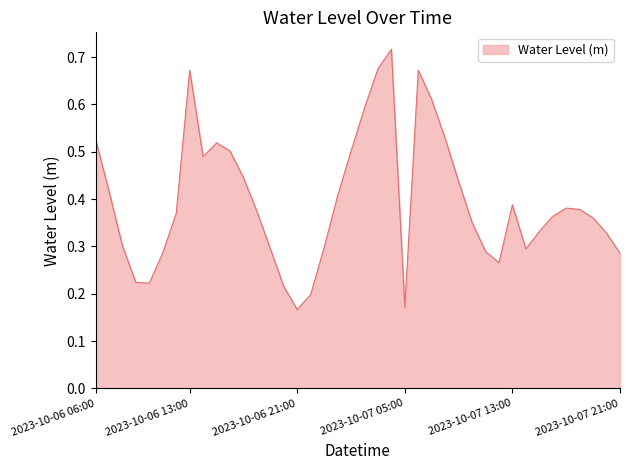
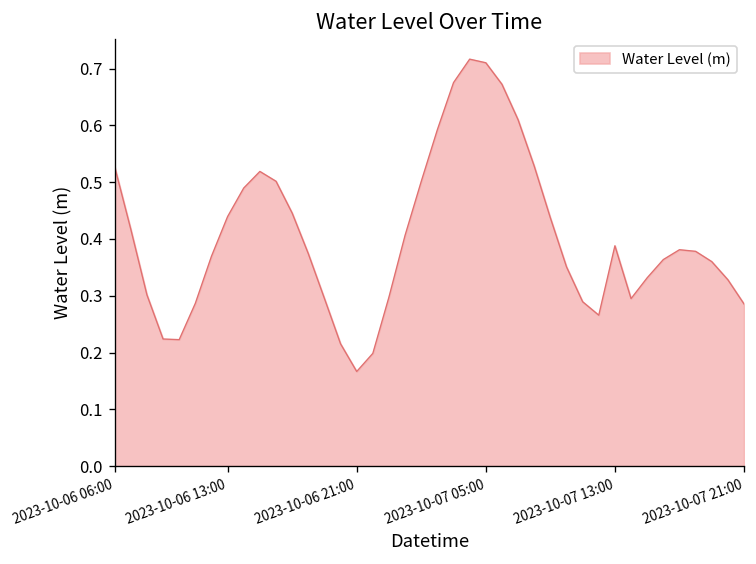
2023-10-06 13:00: 0.67 -> 0.44
2023-10-07 05:00: 0.17 -> 0.71
